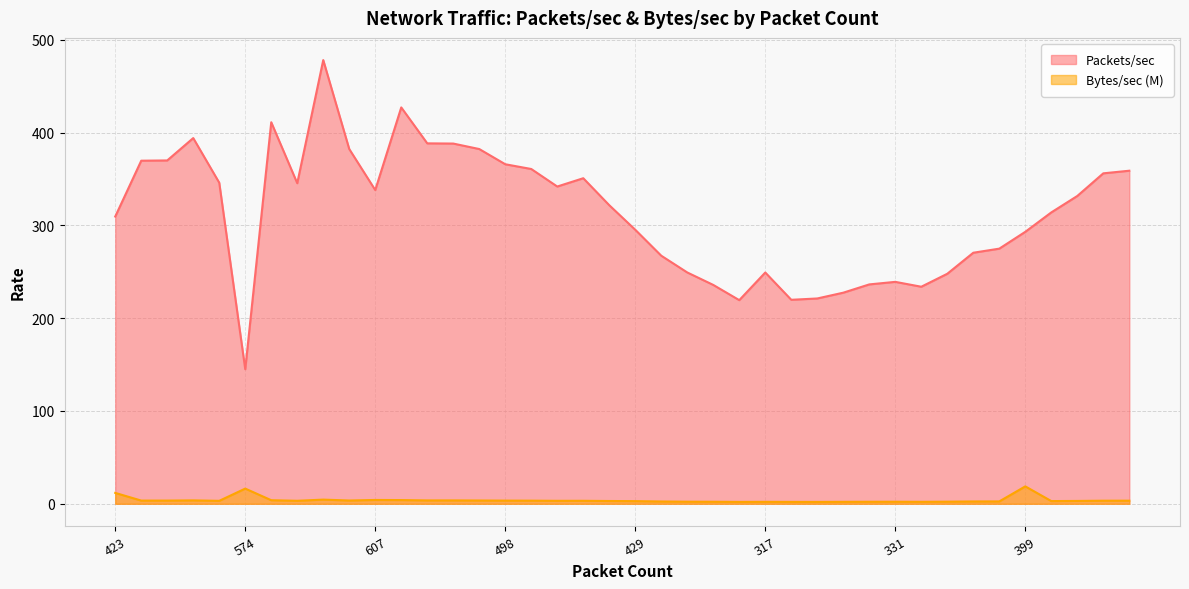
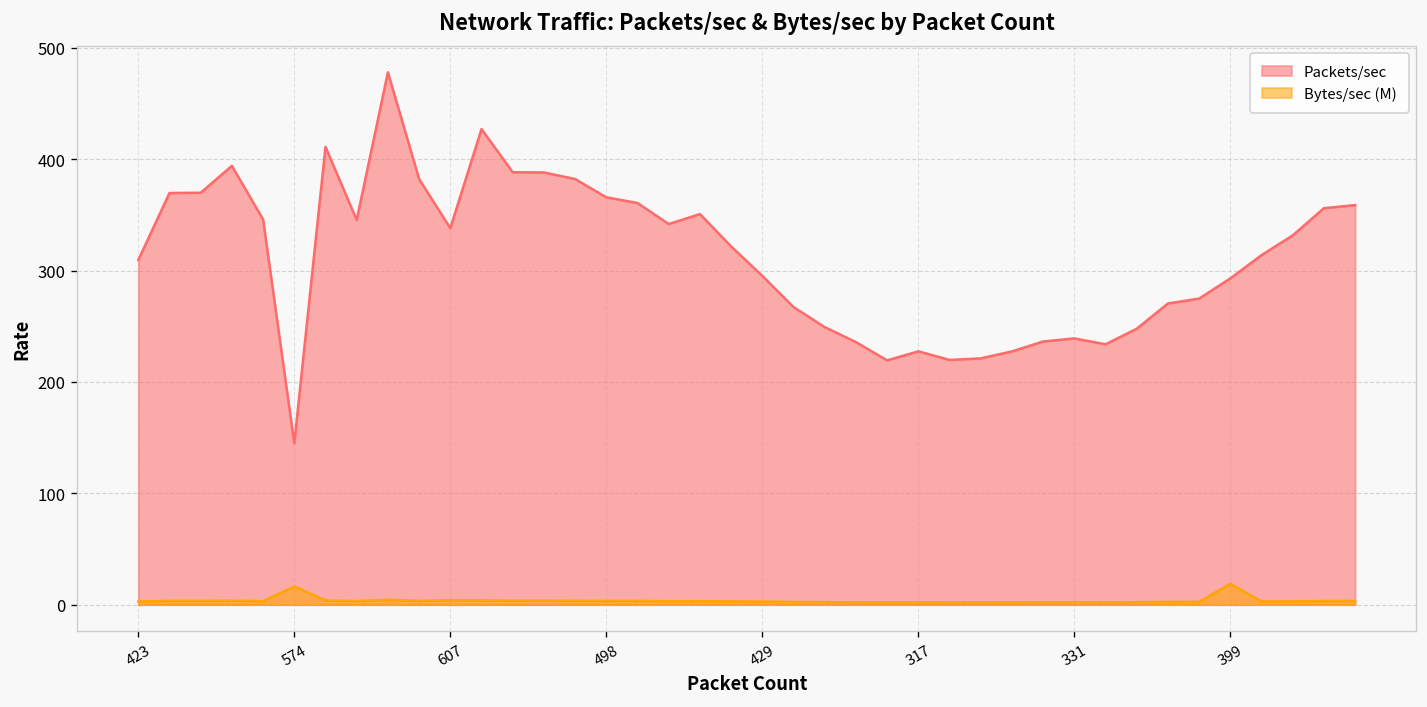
Bytes/sec (M), 423: 10 -> 0
Packets/sec, 317: 250 -> 230
